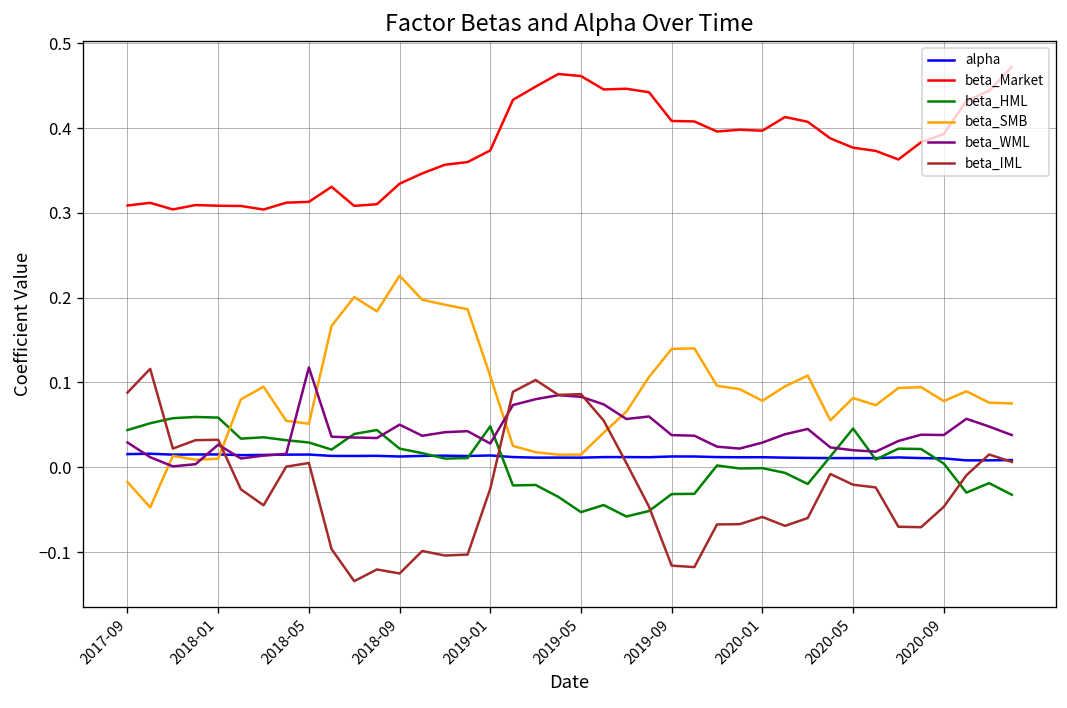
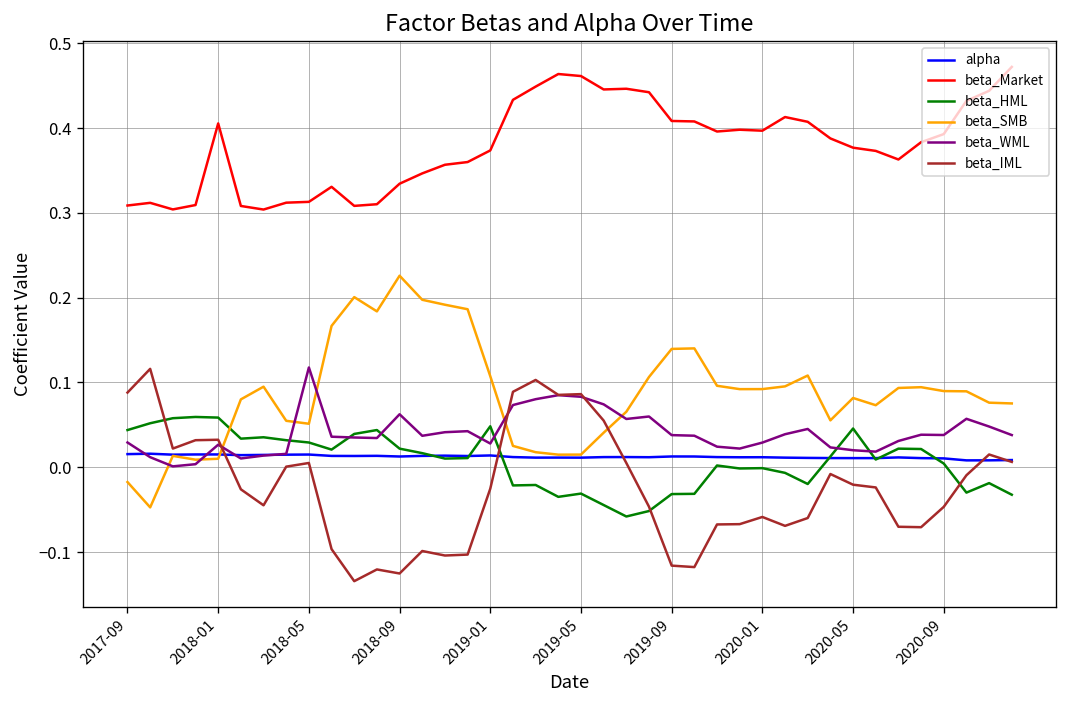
beta_Market, 2018-01: 0.31 -> 0.41
beta_WML, 2018-09: 0.05 -> 0.06
beta_HML, 2019-05: -0.05 -> -0.03
beta_SMB, 2020-01: 0.08 -> 0.09
beta_SMB, 2020-09: 0.08 -> 0.09
